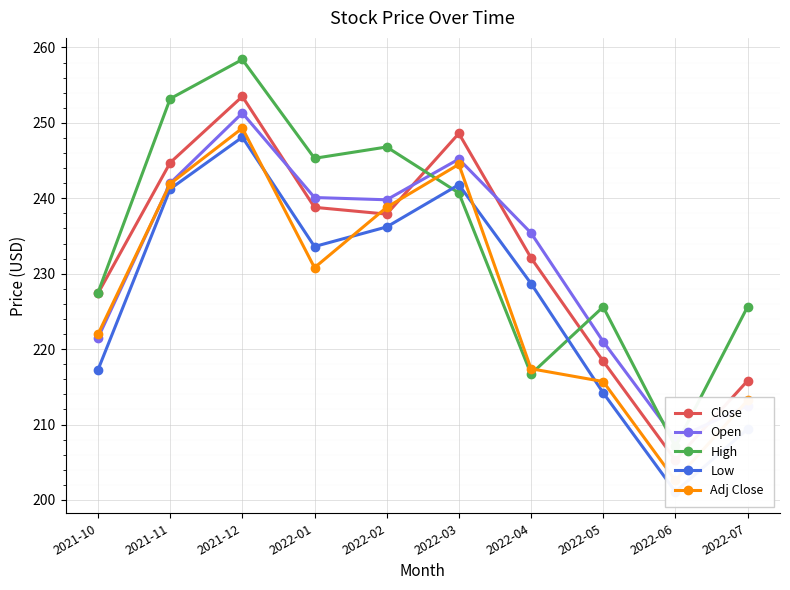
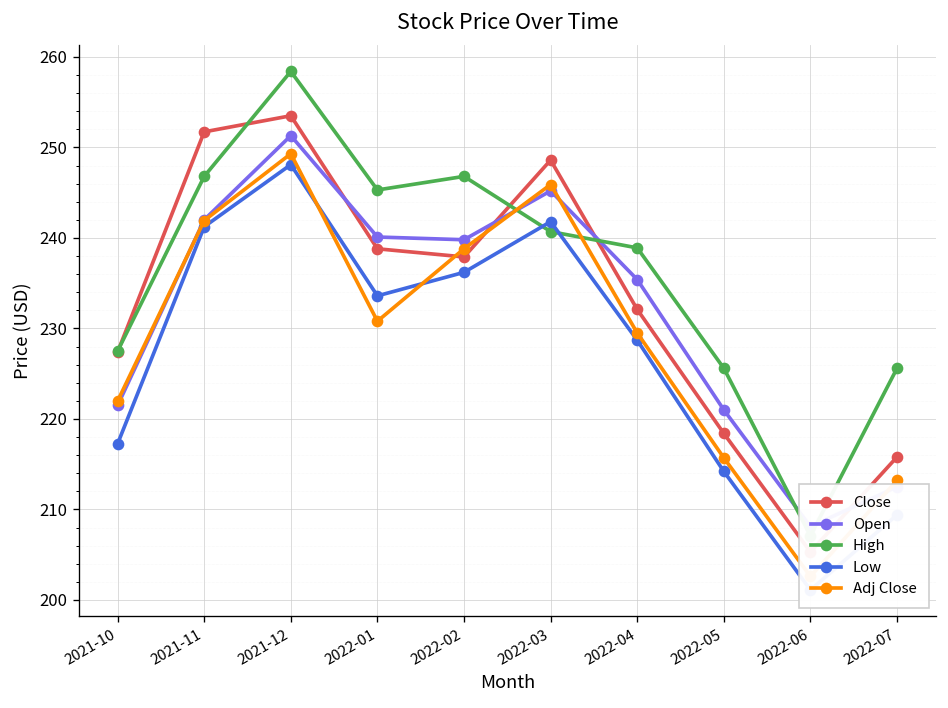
Close, 2021-11: 245 -> 252
High, 2021-11: 253 -> 247
Adj Close, 2022-03: 245 -> 246
High, 2022-04: 217 -> 239
Adj Close, 2022-04: 217 -> 230
